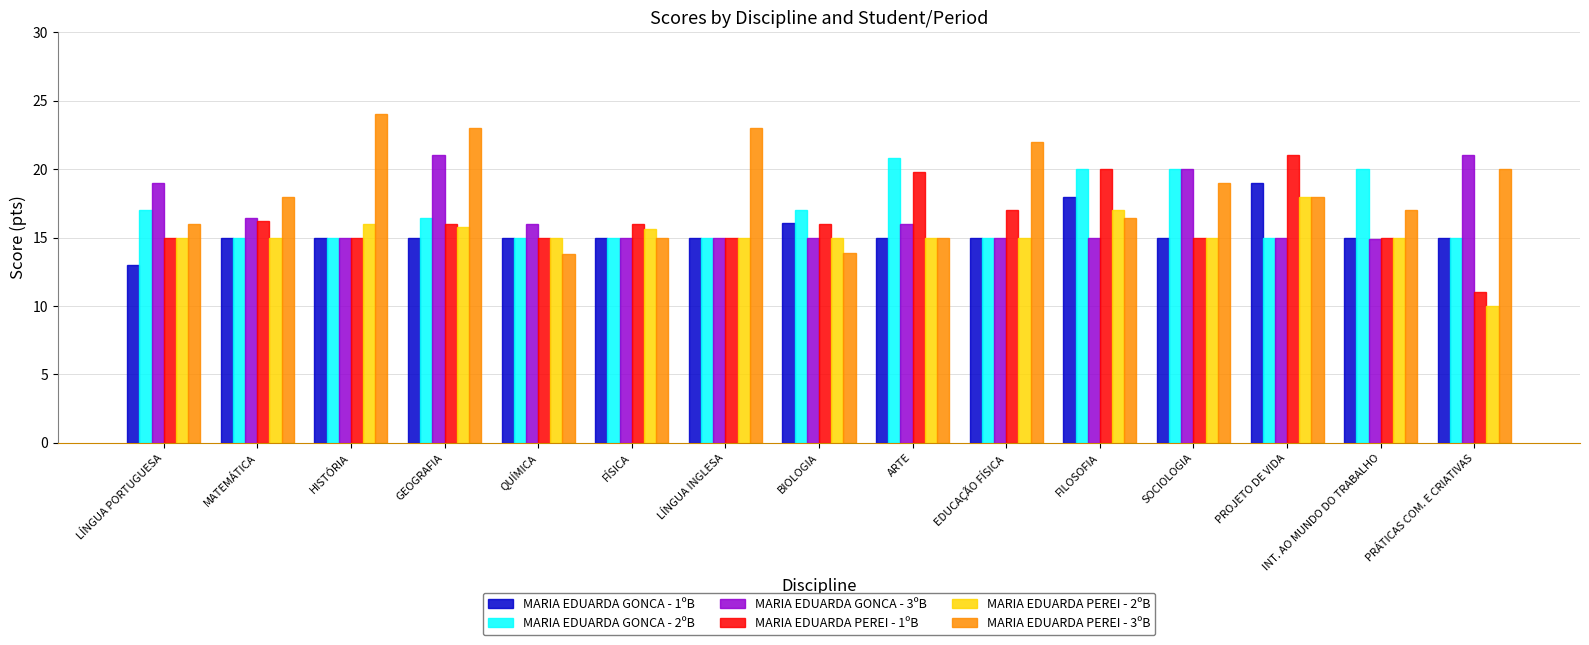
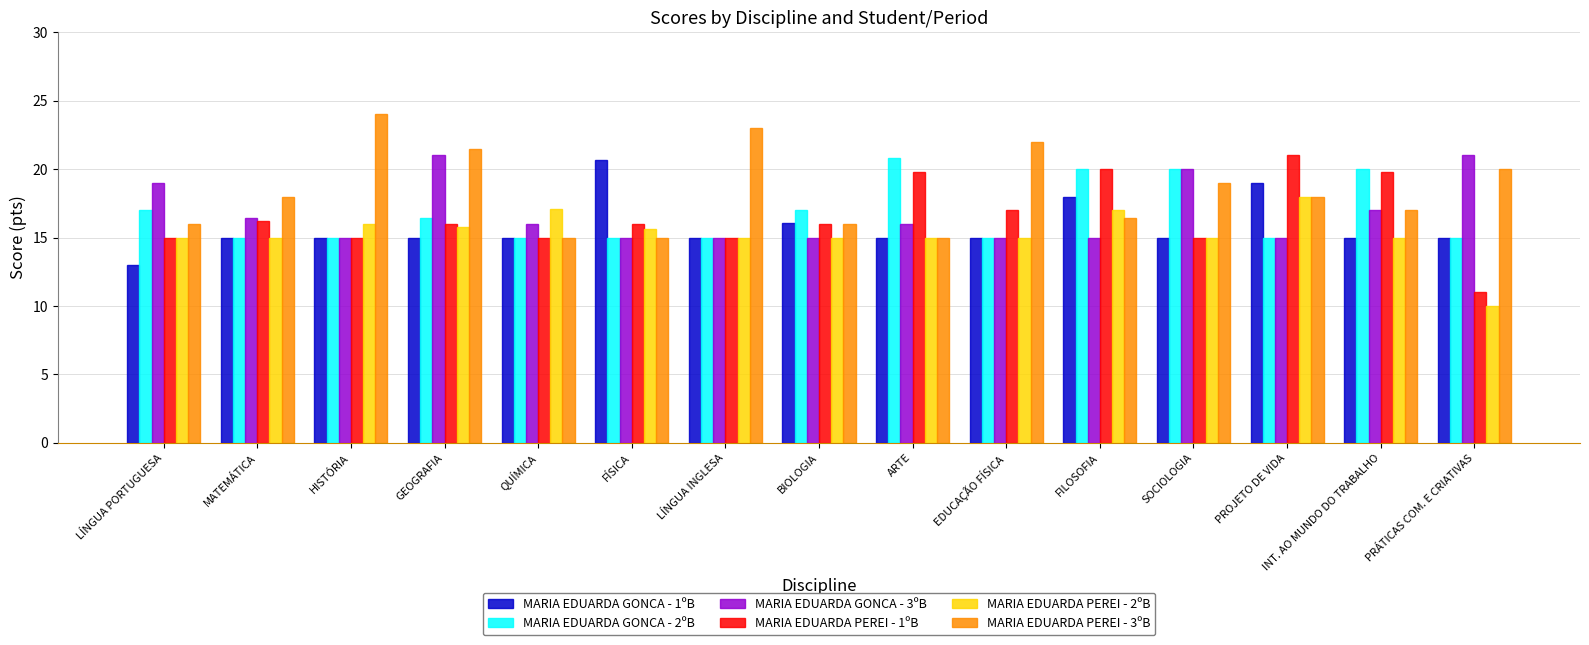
MARIA EDUARDA PEREI - 3ºB, GEOGRAFIA: 23.0 -> 21.5
MARIA EDUARDA PEREI - 2ºB, QUÍMICA: 15.0 -> 17.1
MARIA EDUARDA PEREI - 3ºB, QUÍMICA: 13.8 -> 15.0
MARIA EDUARDA GONCA - 1ºB, FÍSICA: 15.0 -> 20.7
MARIA EDUARDA PEREI - 3ºB, BIOLOGIA: 13.9 -> 16.0
MARIA EDUARDA GONCA - 3ºB, INT. AO MUNDO DO TRABALHO: 14.9 -> 17.0
MARIA EDUARDA PEREI - 1ºB, INT. AO MUNDO DO TRABALHO: 15.0 -> 19.8
